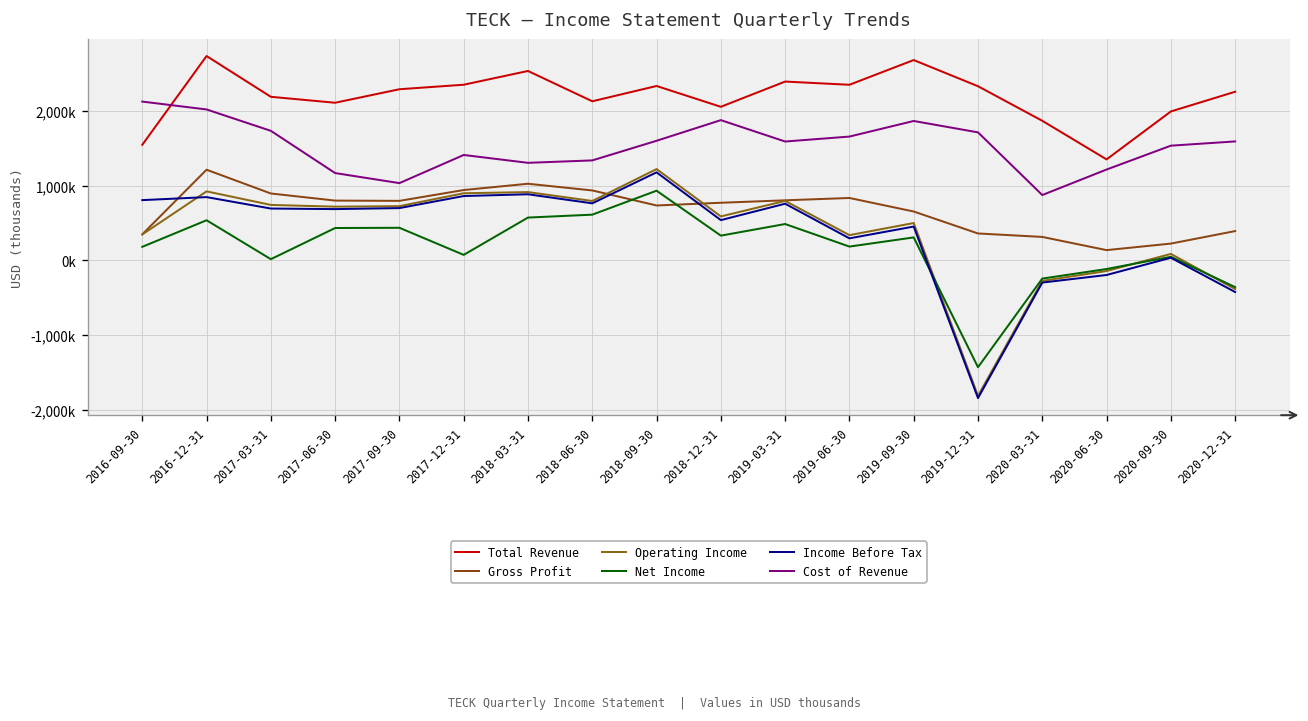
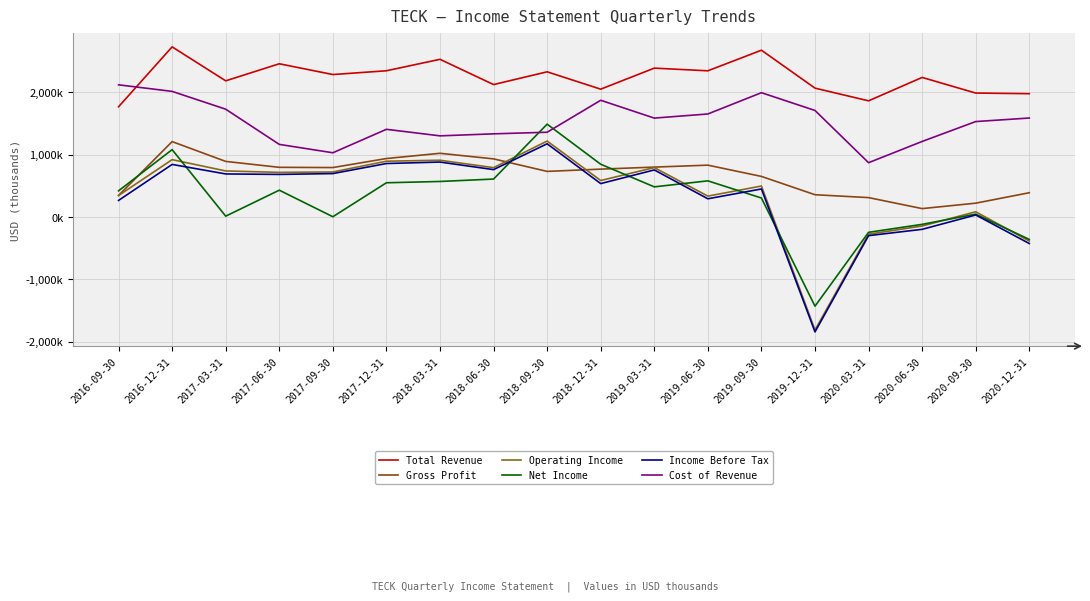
Total Revenue, 2016-09-30: 1,500,000 -> 1,800,000
Net Income, 2016-09-30: 200,000 -> 400,000
Income Before Tax, 2016-09-30: 800,000 -> 300,000
Net Income, 2016-12-31: 500,000 -> 1,100,000
Total Revenue, 2017-06-30: 2,100,000 -> 2,500,000
Net Income, 2017-09-30: 400,000 -> 0
Net Income, 2017-12-31: 100,000 -> 600,000
Net Income, 2018-09-30: 900,000 -> 1,500,000
Cost of Revenue, 2018-09-30: 1,600,000 -> 1,400,000
Net Income, 2018-12-31: 300,000 -> 800,000
Net Income, 2019-06-30: 200,000 -> 600,000
Cost of Revenue, 2019-09-30: 1,900,000 -> 2,000,000
Total Revenue, 2019-12-31: 2,300,000 -> 2,100,000
Total Revenue, 2020-06-30: 1,300,000 -> 2,200,000
Total Revenue, 2020-12-31: 2,300,000 -> 2,000,000
